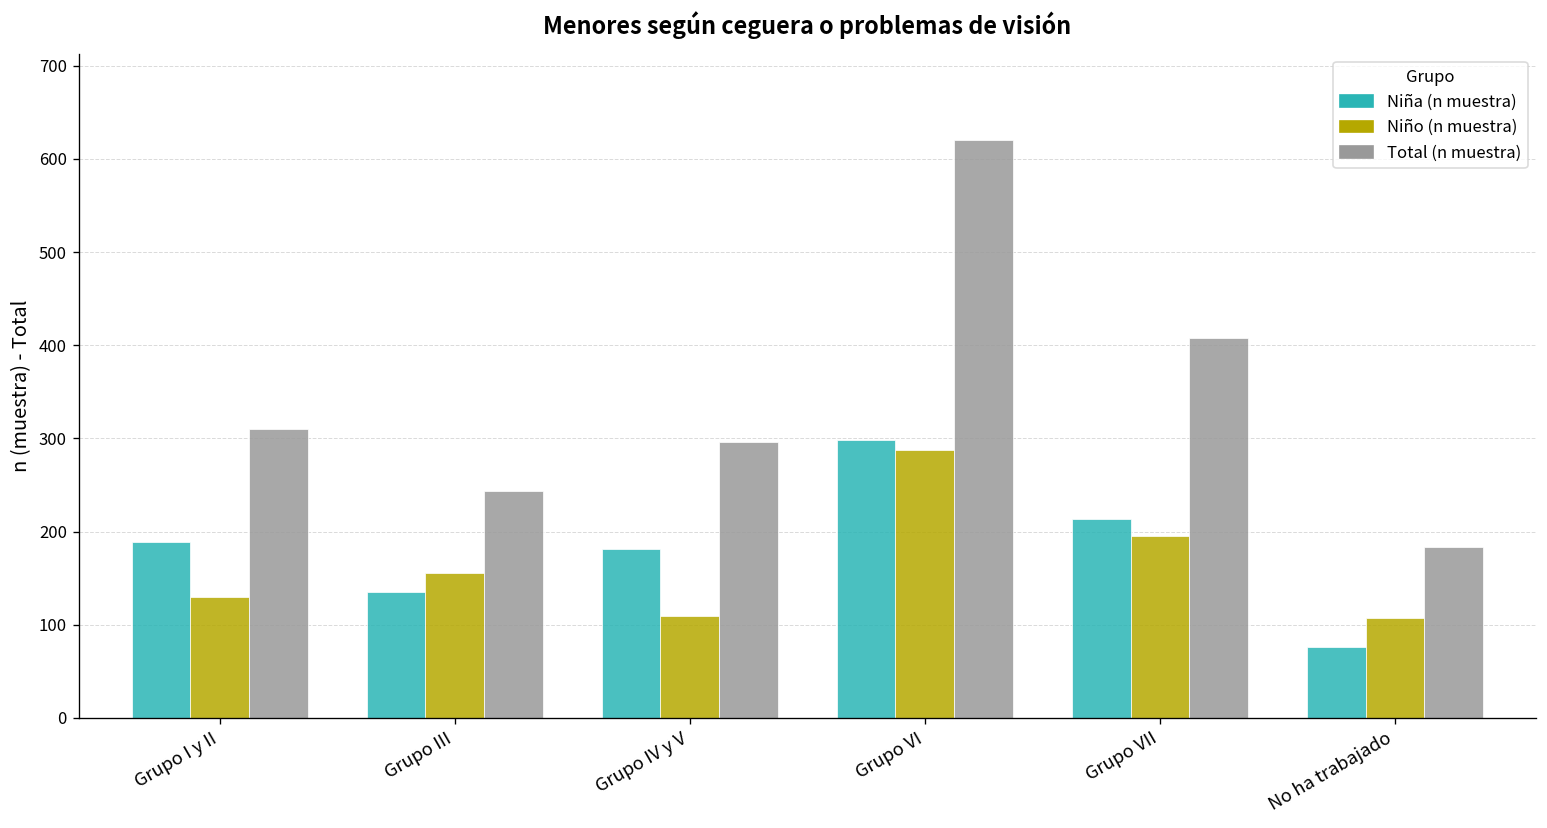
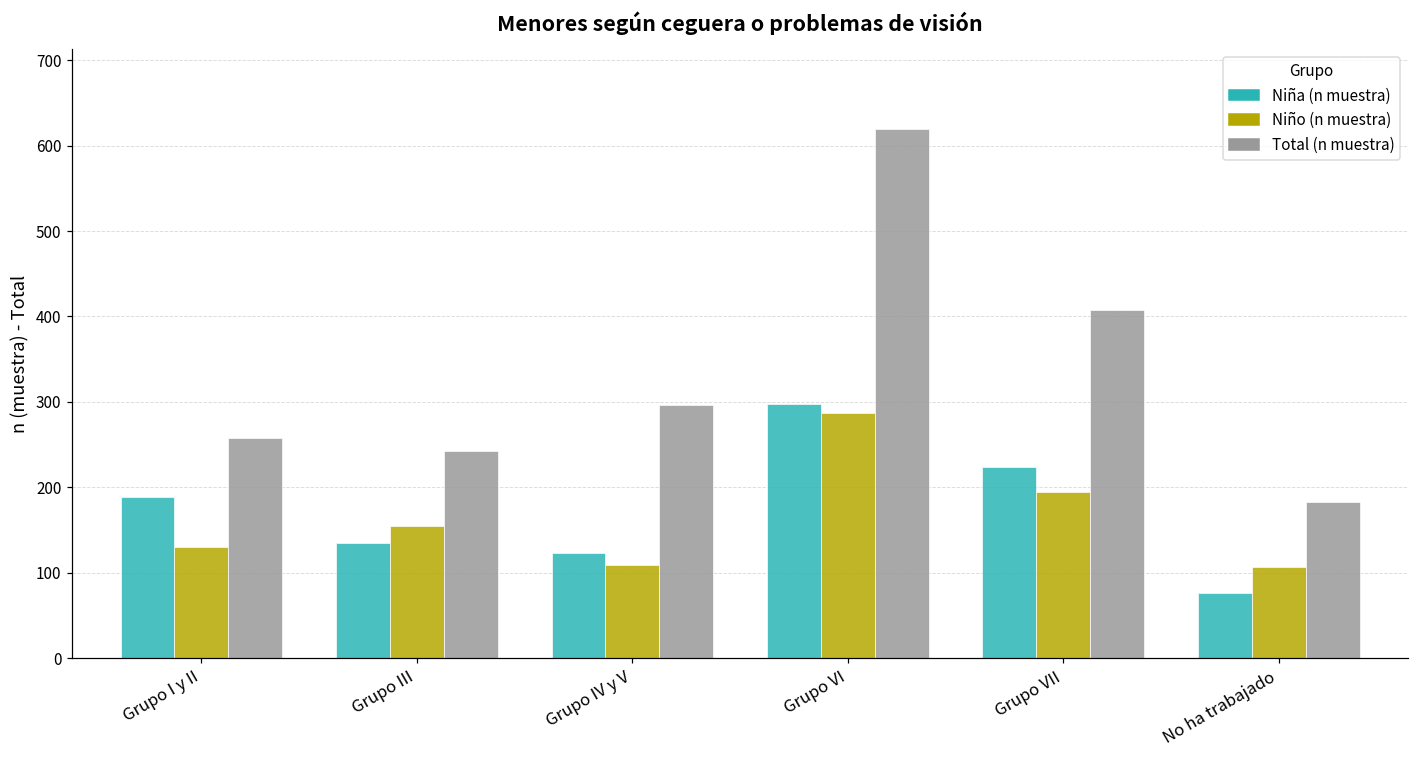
Total (n muestra), Grupo I y II: 310 -> 260
Niña (n muestra), Grupo IV y V: 180 -> 120
Niña (n muestra), Grupo VII: 210 -> 220
